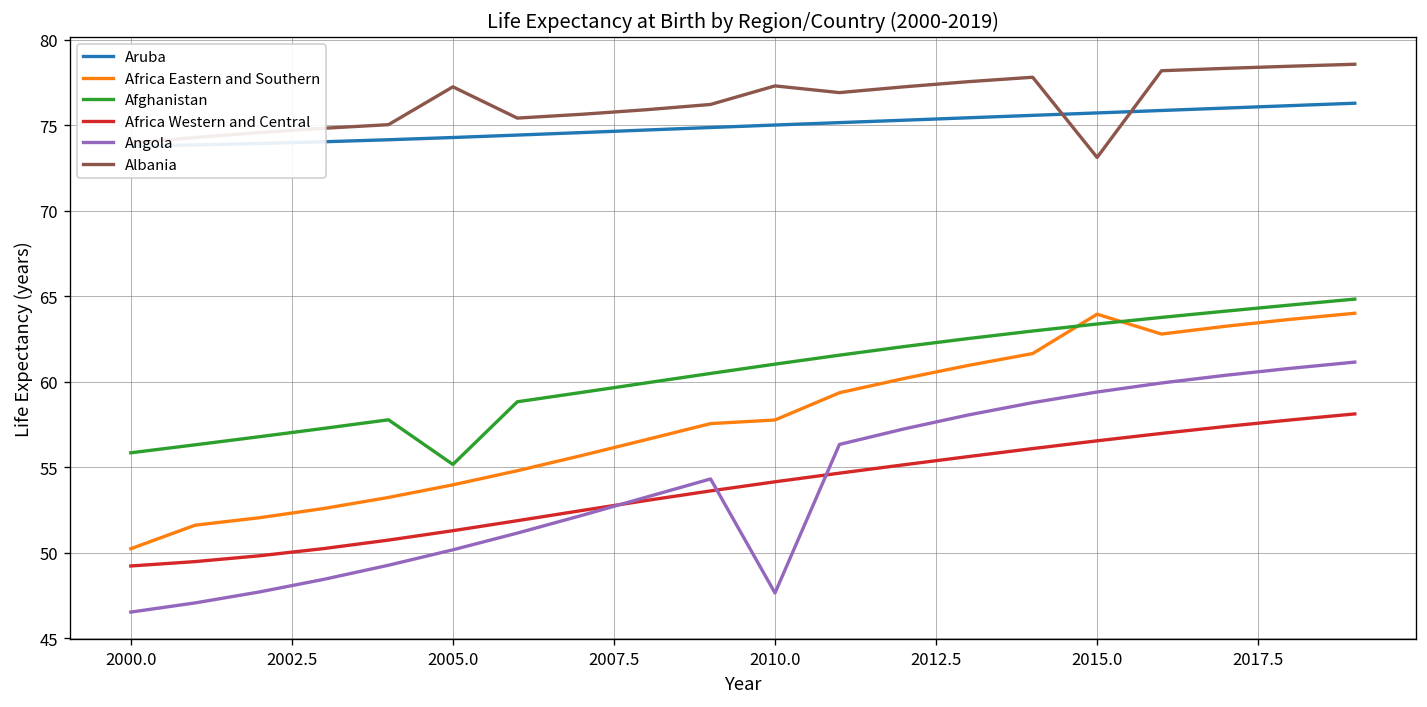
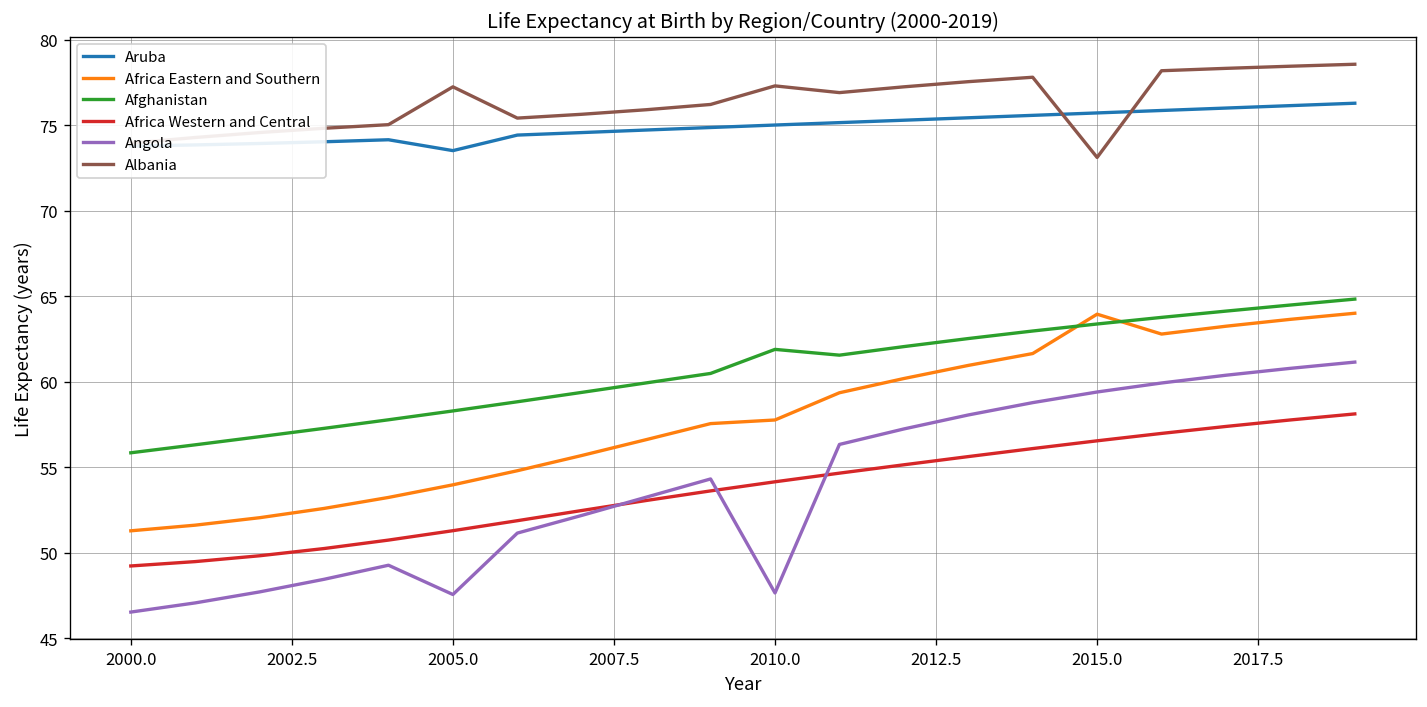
Africa Eastern and Southern, 2000.0: 50.2 -> 51.3
Aruba, 2005.0: 74.3 -> 73.5
Afghanistan, 2005.0: 55.2 -> 58.3
Angola, 2005.0: 50.2 -> 47.6
Afghanistan, 2010.0: 61.0 -> 61.9
